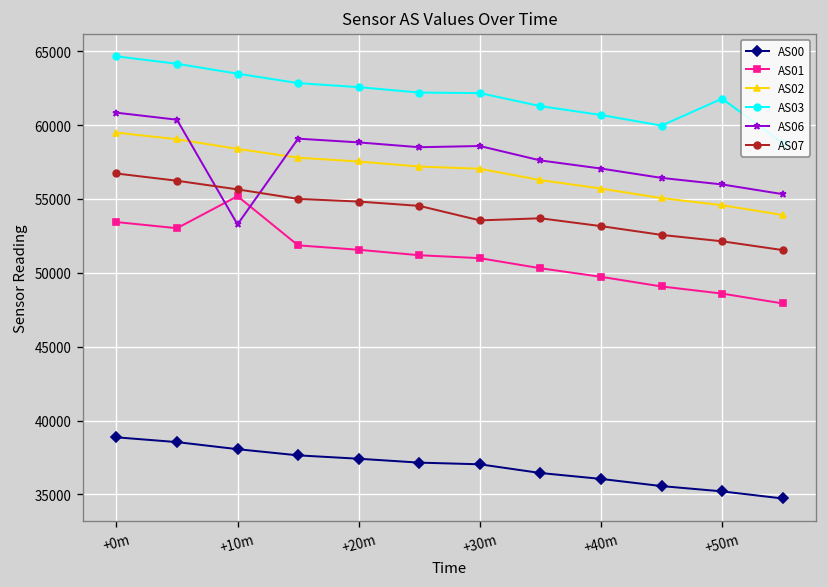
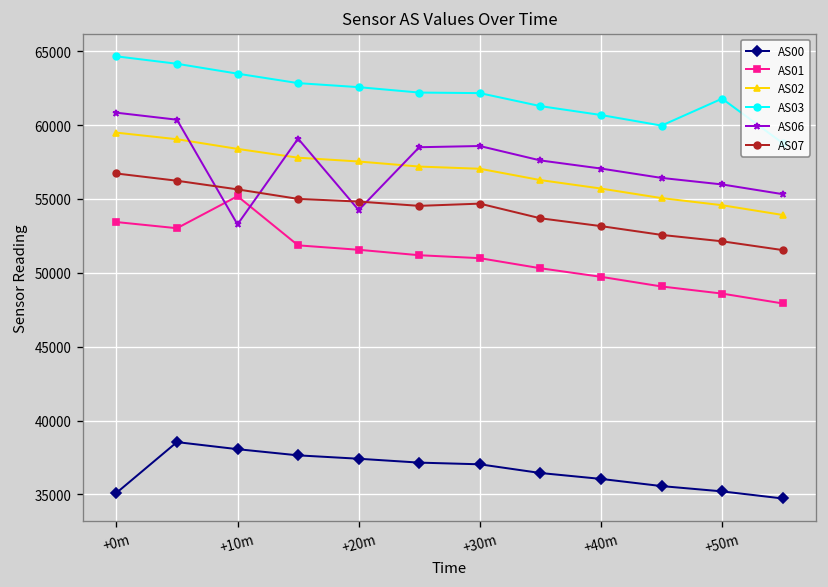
AS00, +0m: 38900 -> 35100
AS06, +20m: 58800 -> 54200
AS07, +30m: 53500 -> 54700
